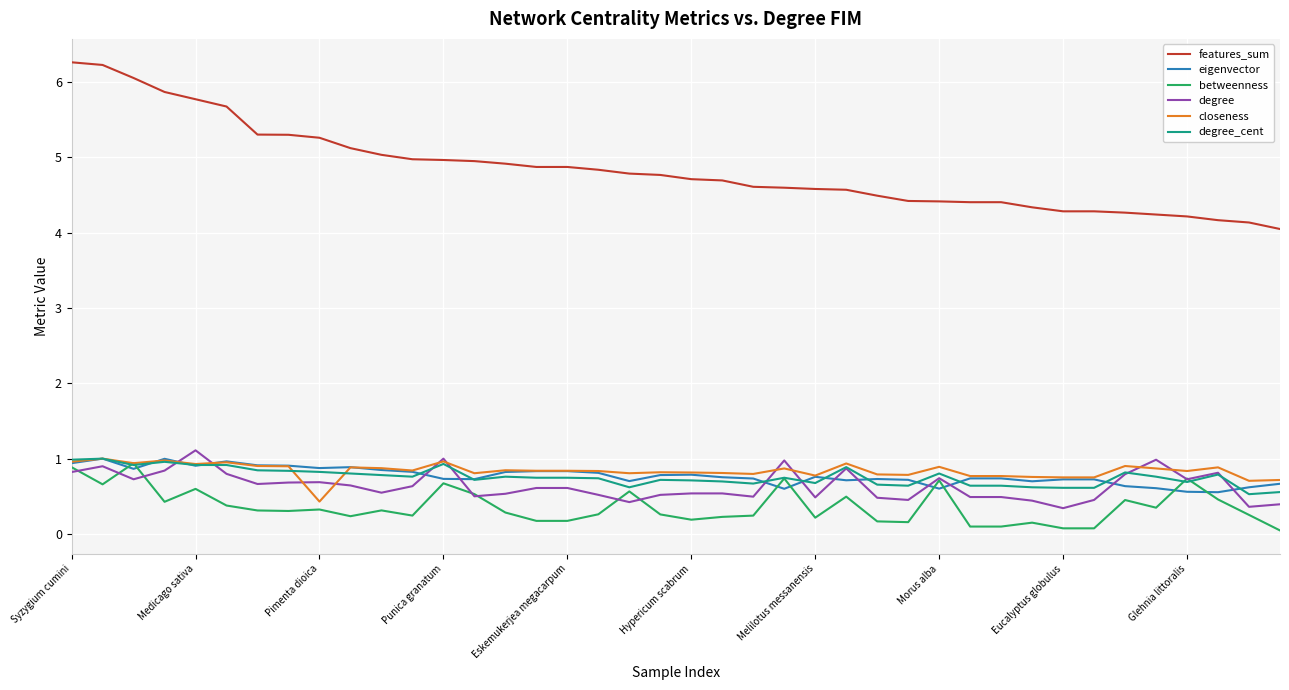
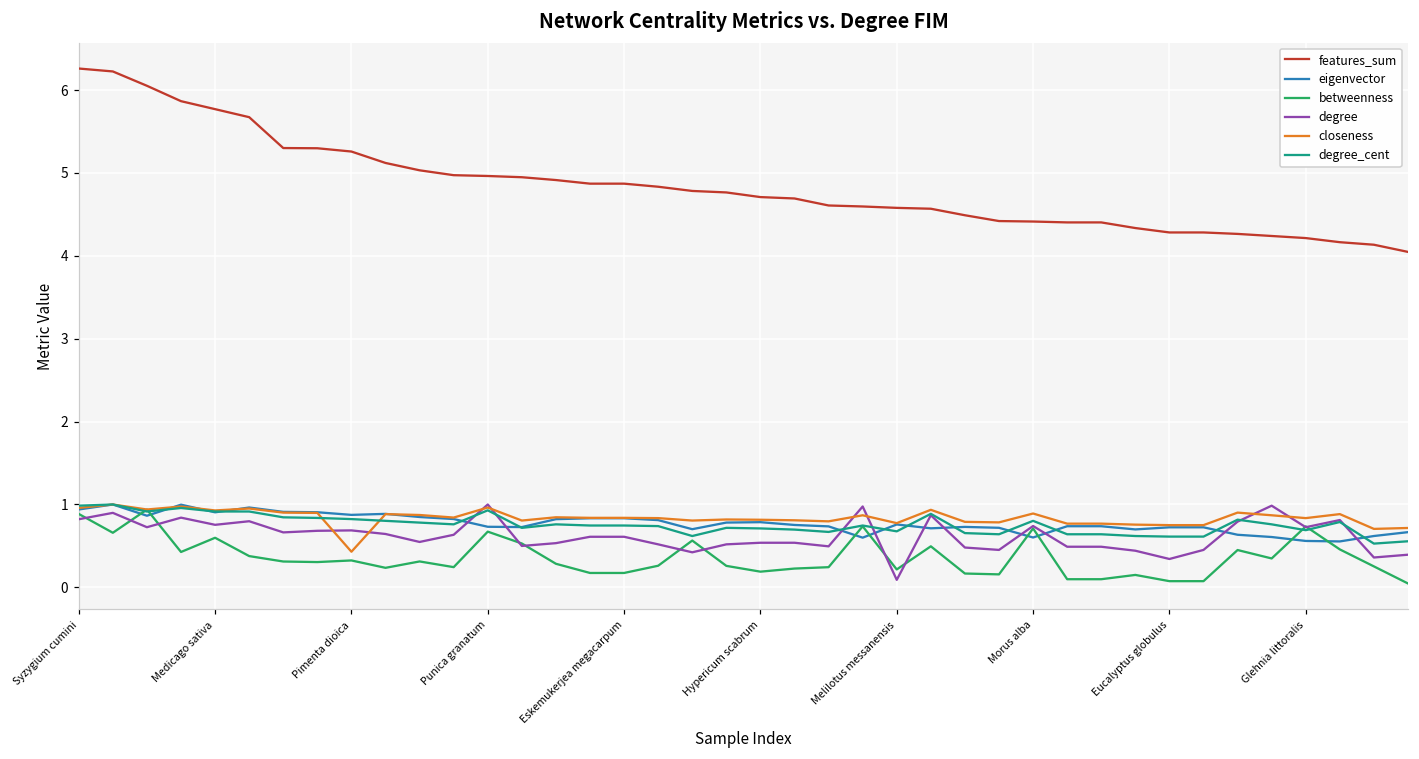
degree, Medicago sativa: 1.1 -> 0.8
degree, Melilotus messanensis: 0.5 -> 0.1
